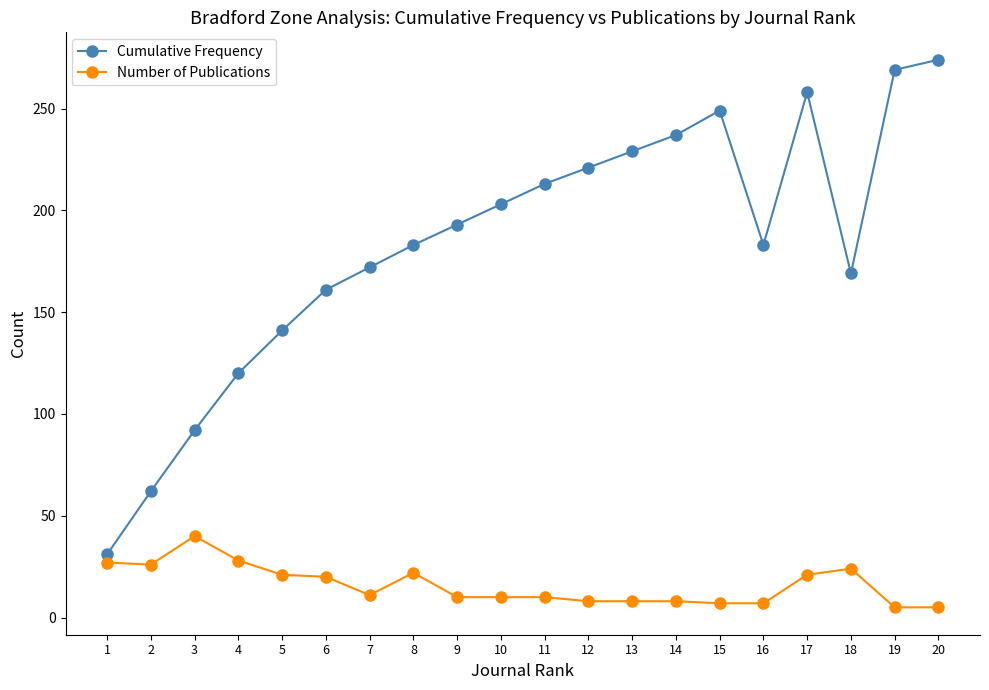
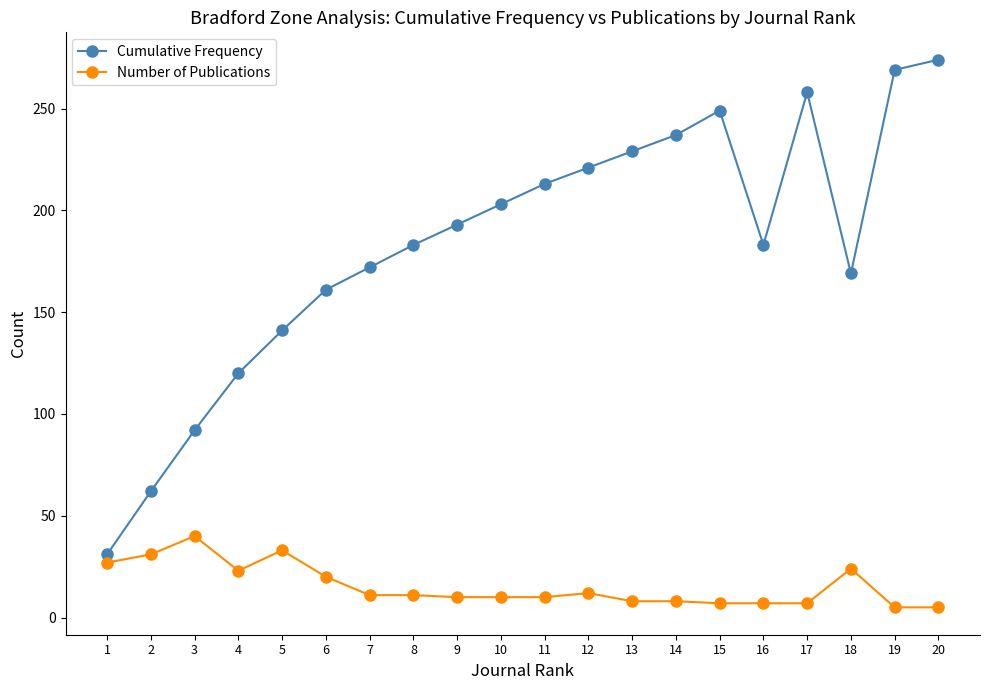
Number of Publications, 2: 26 -> 31
Number of Publications, 4: 28 -> 23
Number of Publications, 5: 21 -> 33
Number of Publications, 8: 22 -> 11
Number of Publications, 12: 8 -> 12
Number of Publications, 17: 21 -> 7
